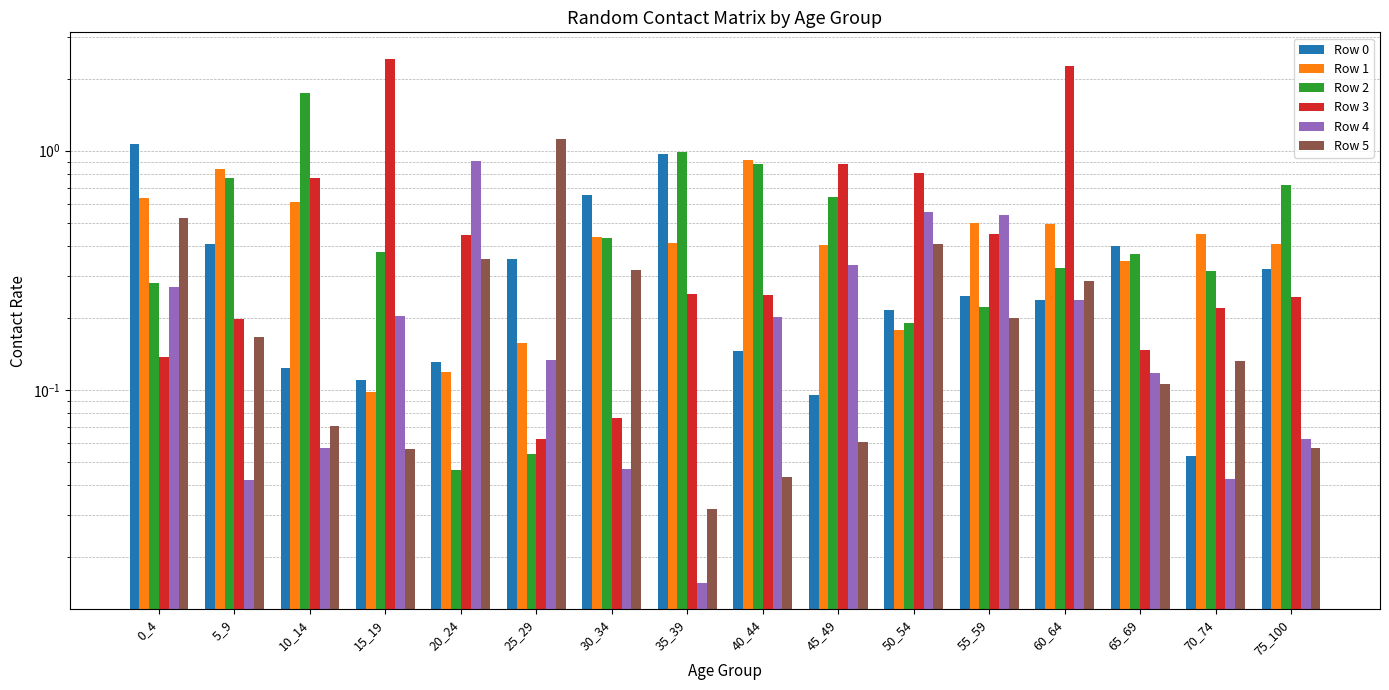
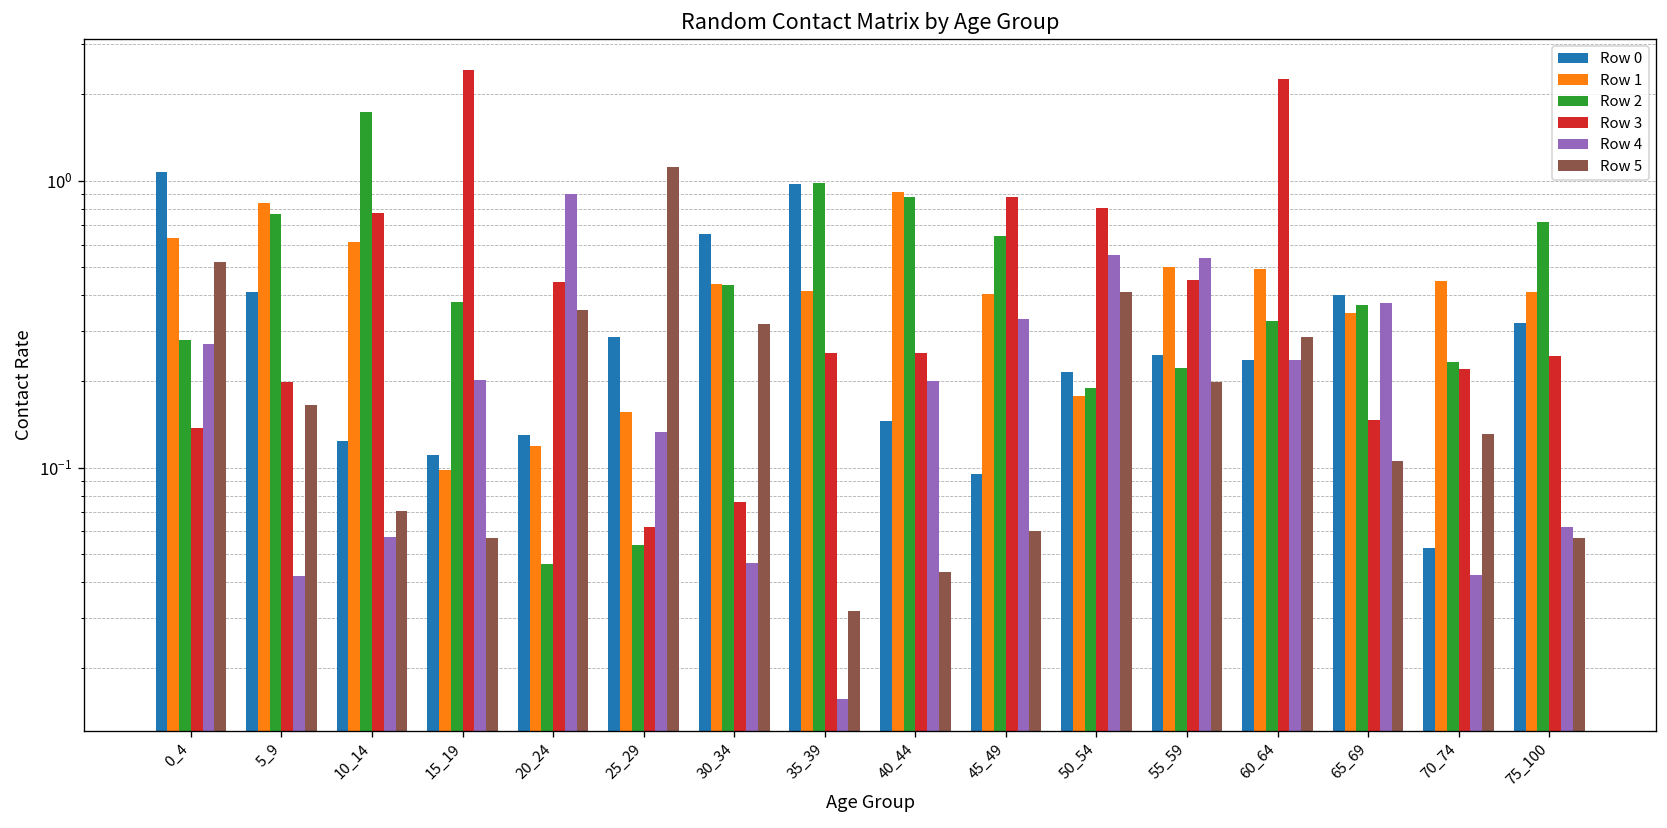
Row 0, 25_29: 0.35 -> 0.28
Row 4, 65_69: 0.12 -> 0.37
Row 2, 70_74: 0.31 -> 0.23
